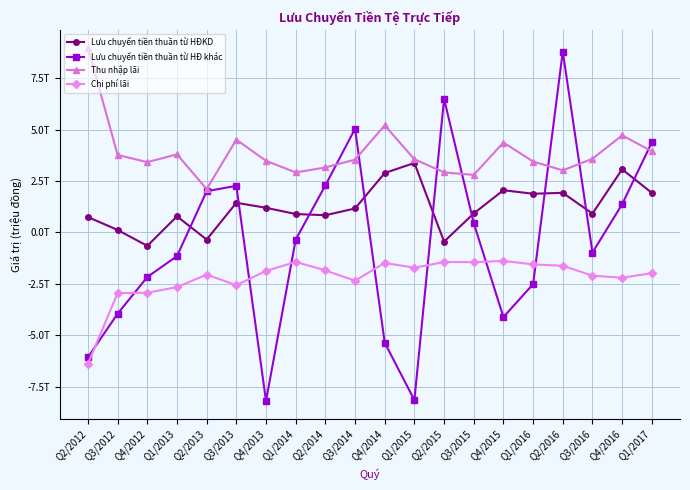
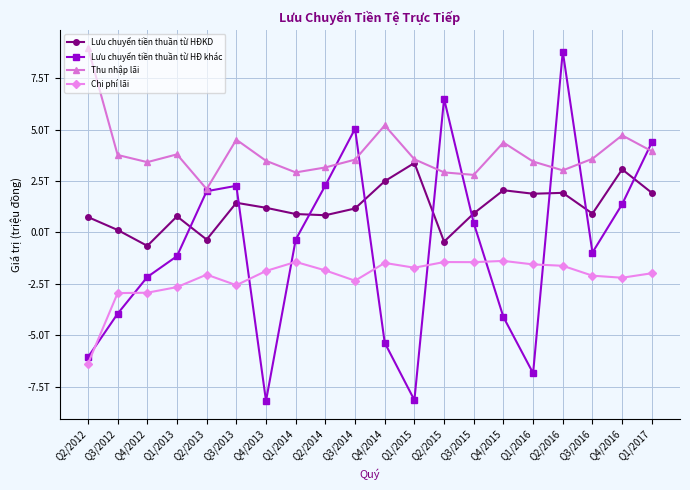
Lưu chuyển tiền thuần từ HĐKD, Q4/2014: 2.9T -> 2.5T
Lưu chuyển tiền thuần từ HĐ khác, Q1/2016: -2.5T -> -6.9T
